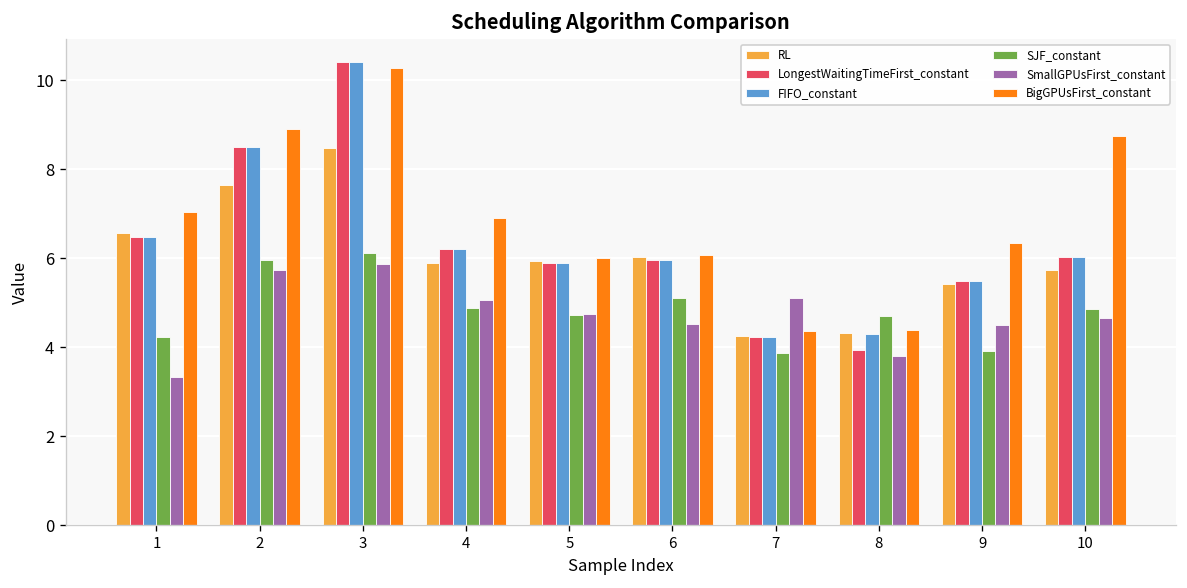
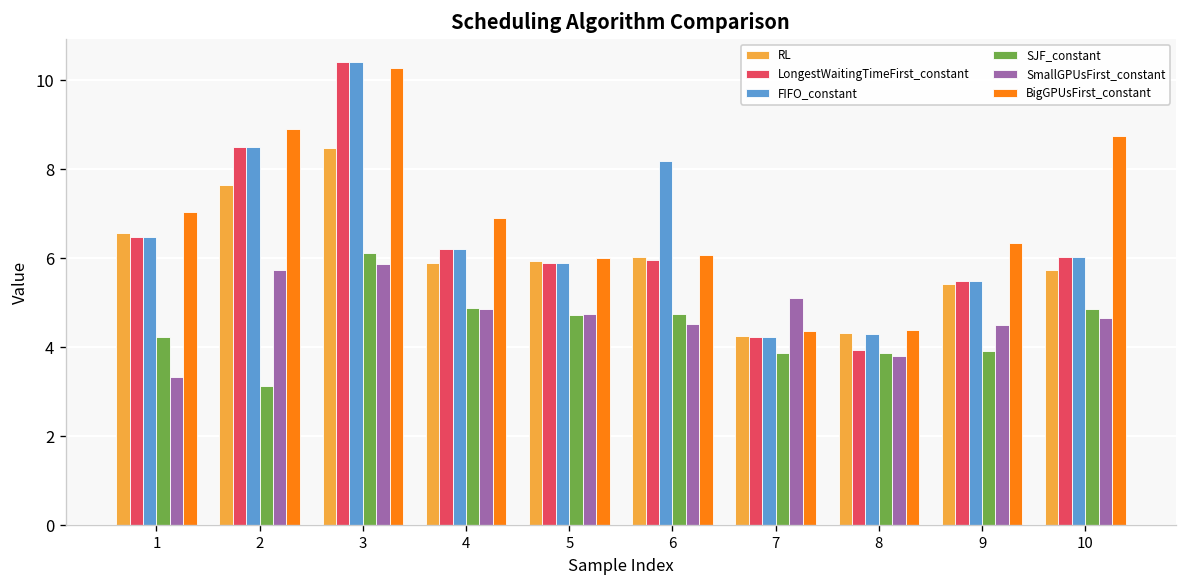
SJF_constant, 2: 6.0 -> 3.1
SmallGPUsFirst_constant, 4: 5.1 -> 4.9
FIFO_constant, 6: 6.0 -> 8.2
SJF_constant, 6: 5.1 -> 4.7
SJF_constant, 8: 4.7 -> 3.9
